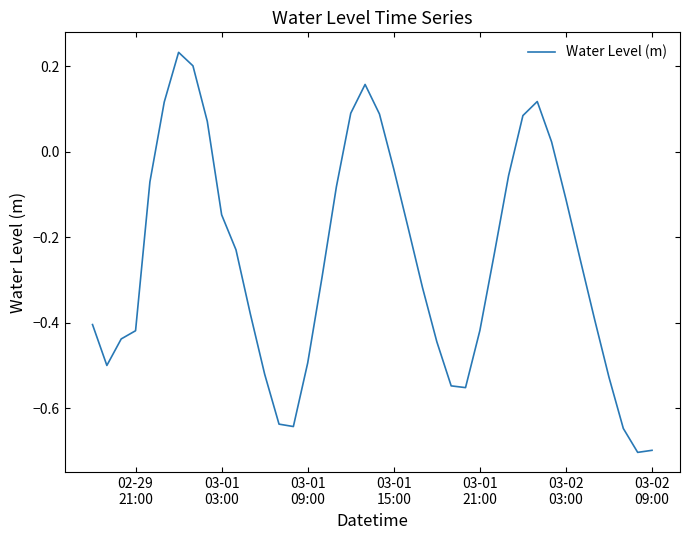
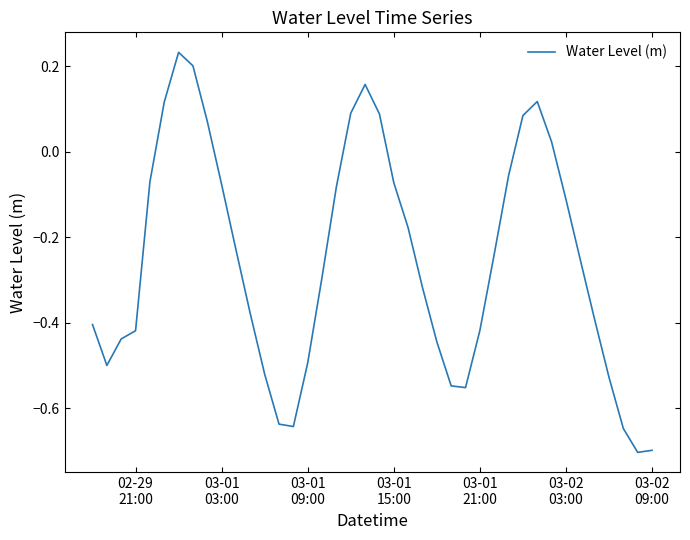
03-01 03:00: -0.15 -> -0.08
03-01 15:00: -0.04 -> -0.07
